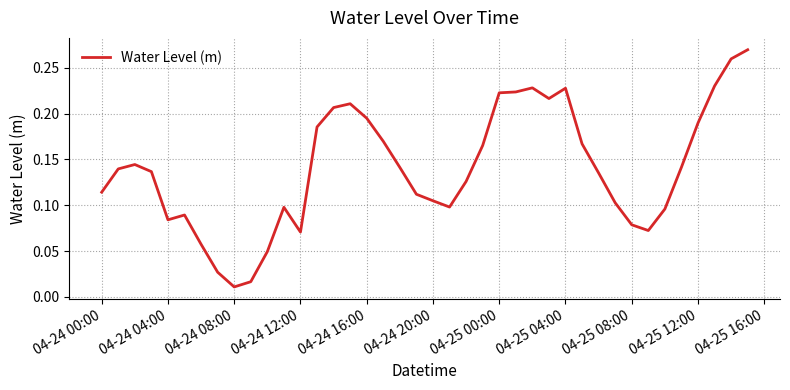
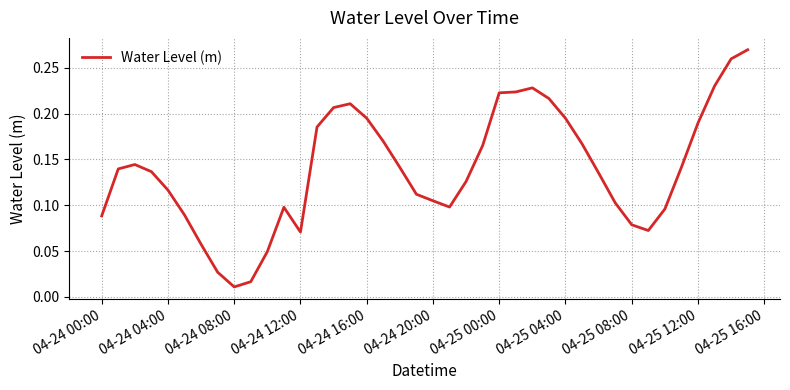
04-24 00:00: 0.11 -> 0.09
04-24 04:00: 0.08 -> 0.12
04-25 04:00: 0.23 -> 0.19
